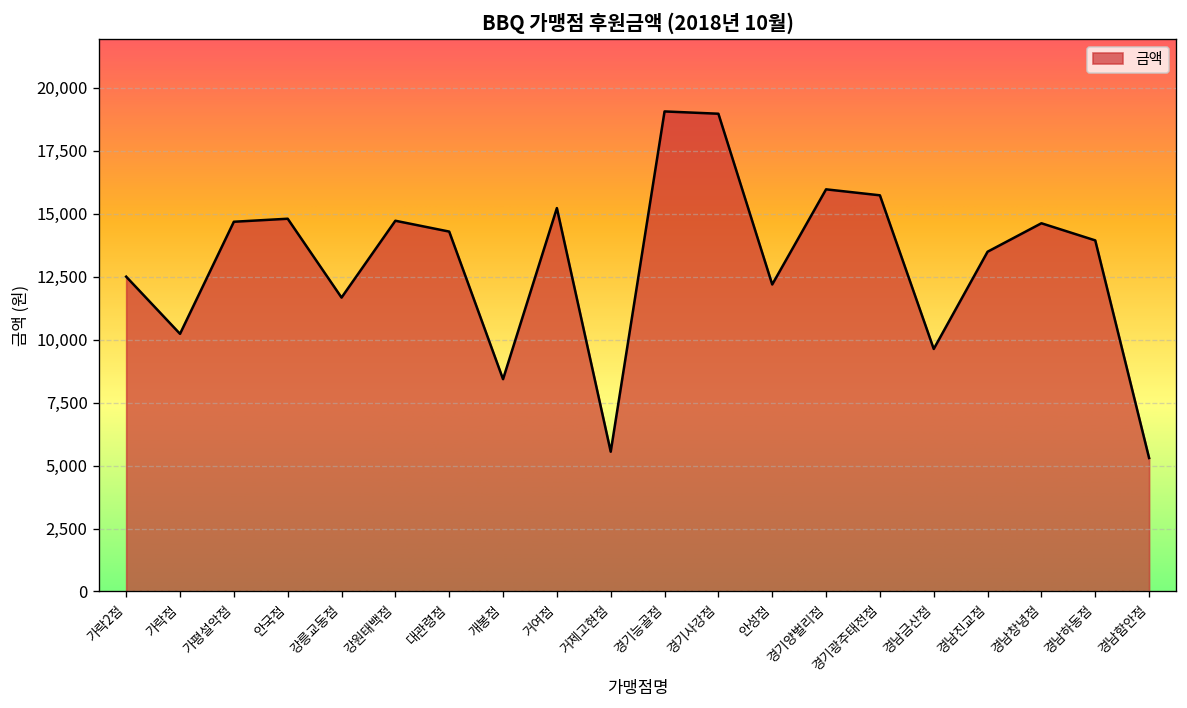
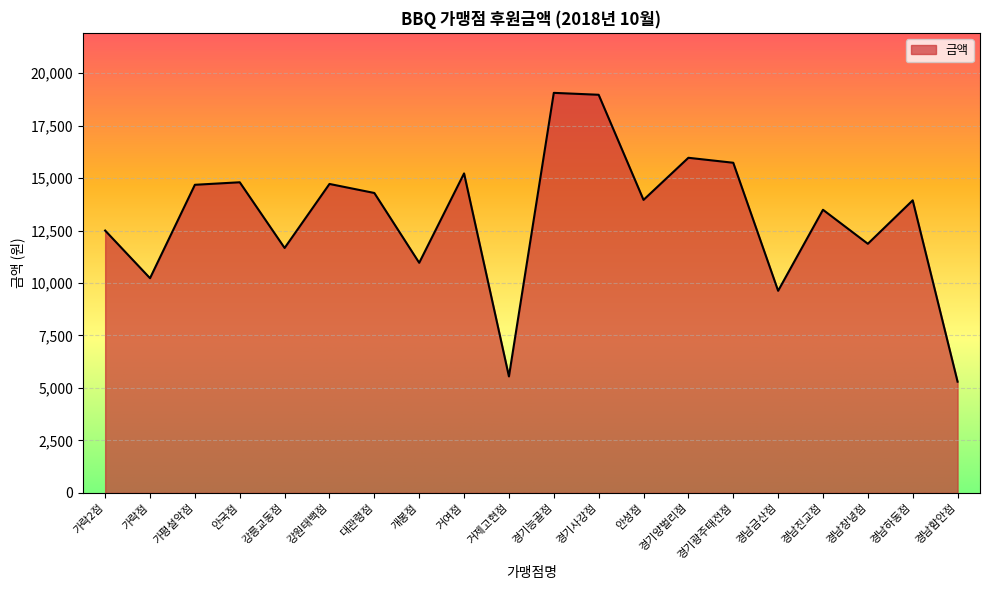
개봉점: 8,400 -> 11,000
안성점: 12,200 -> 14,000
경남창녕점: 14,600 -> 11,900
